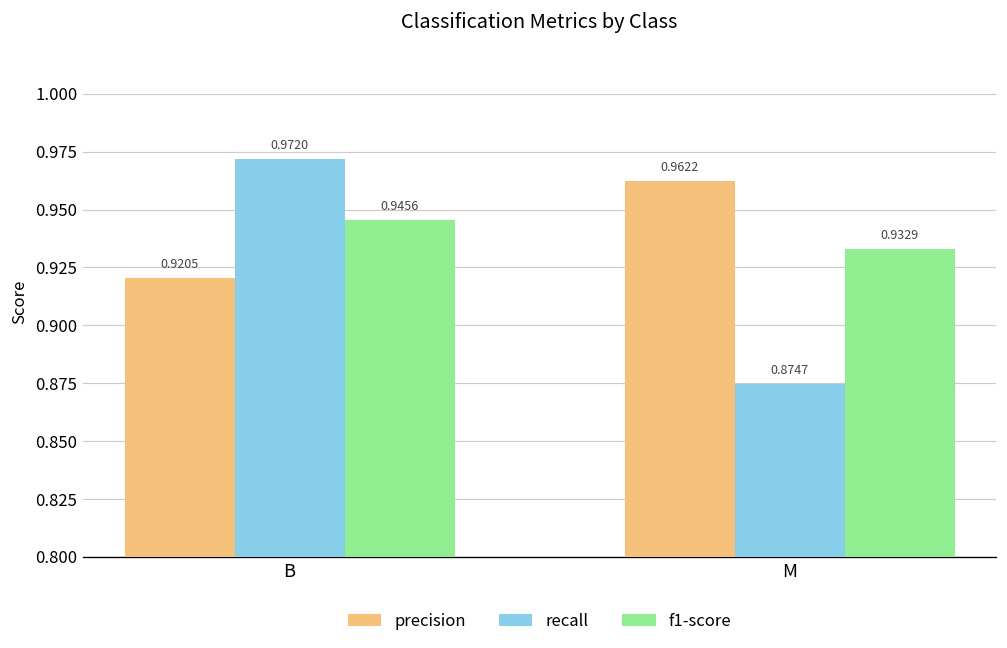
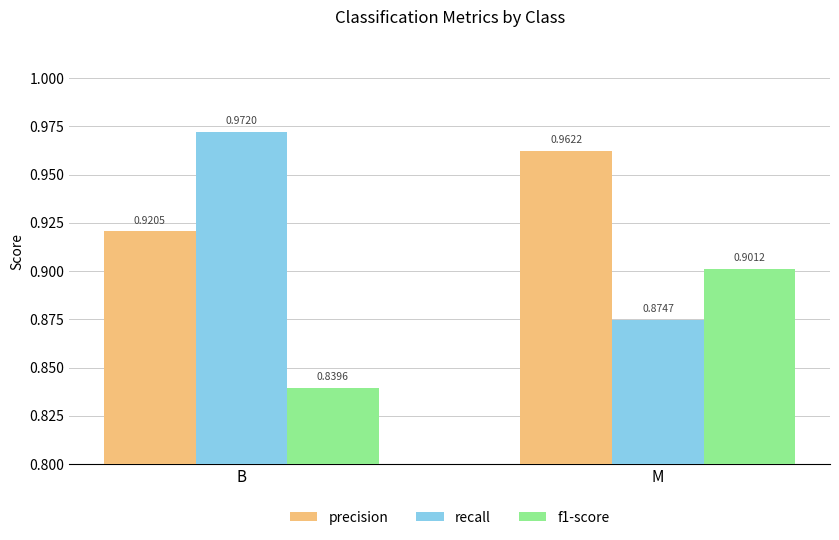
f1-score, B: 0.9456 -> 0.8396
f1-score, M: 0.9329 -> 0.9012
